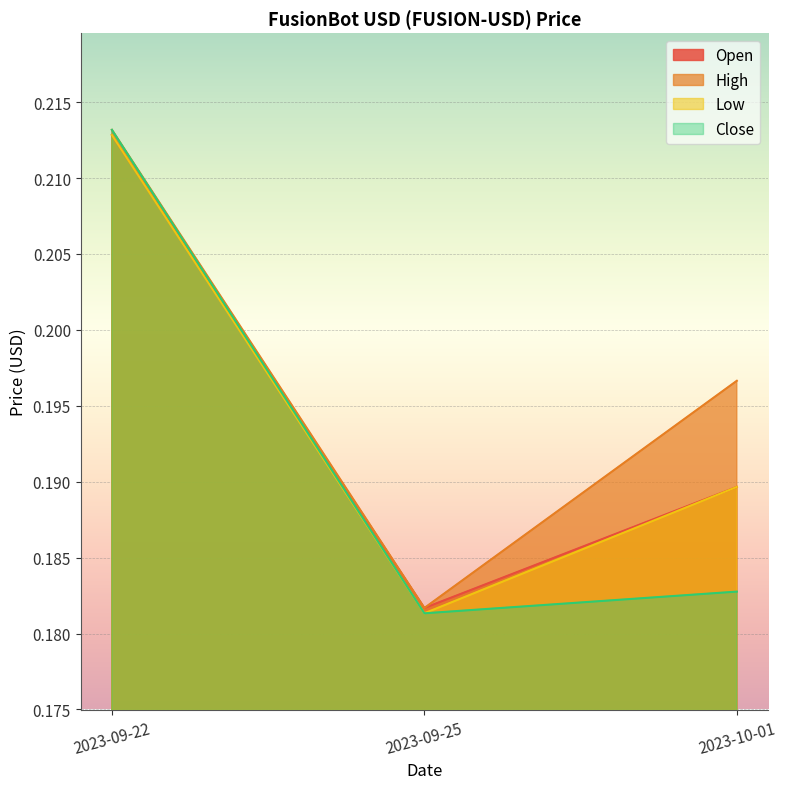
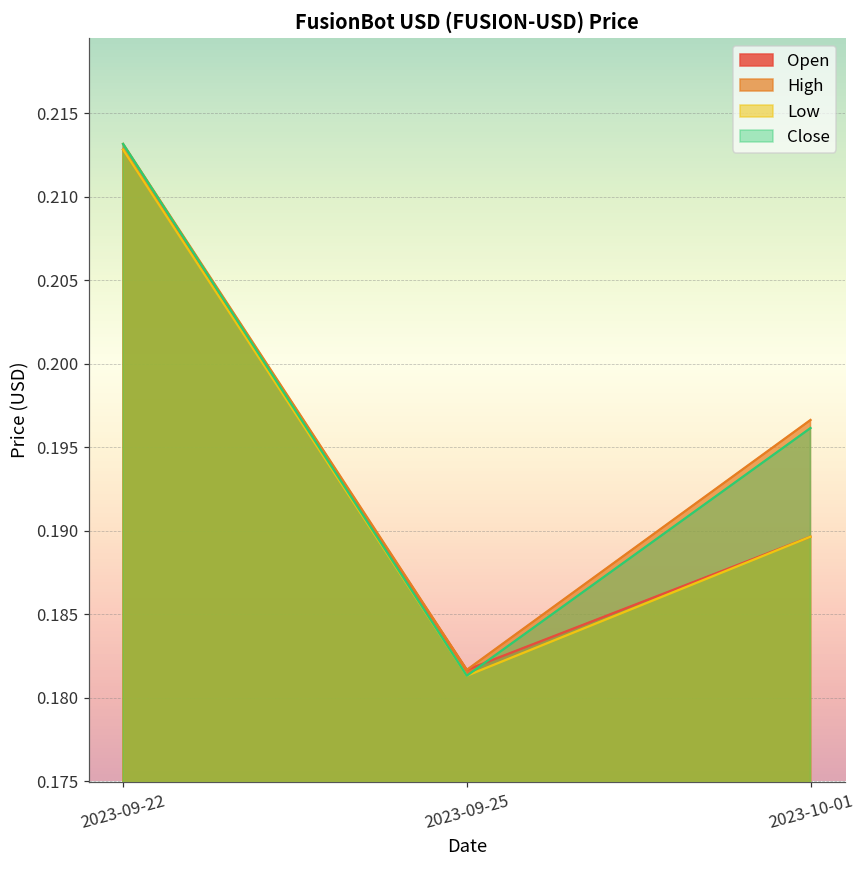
Close, 2023-10-01: 0.1828 -> 0.1962
